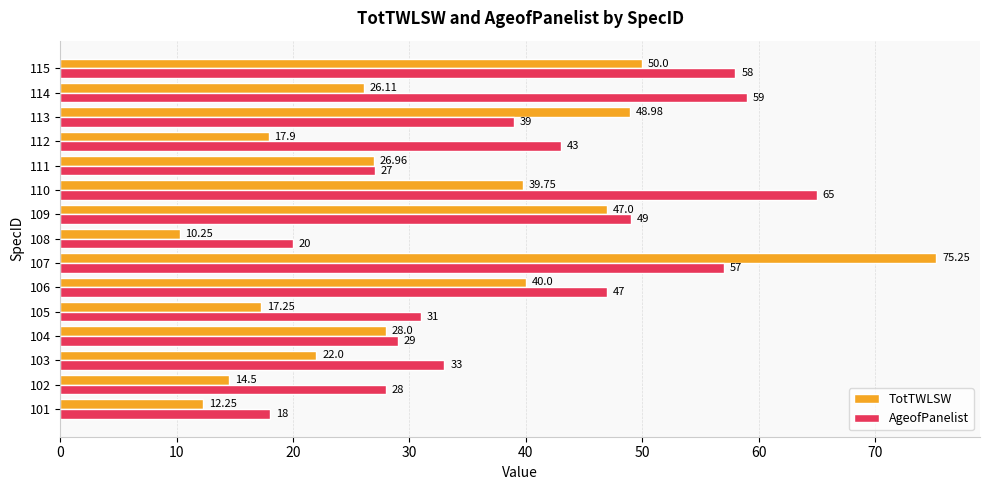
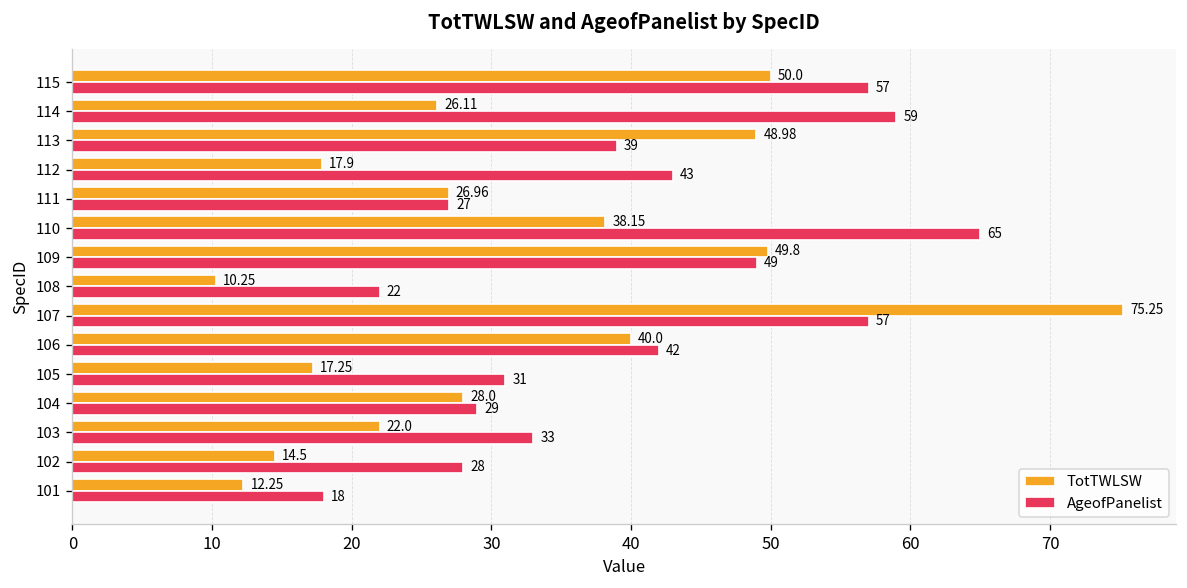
AgeofPanelist, 115: 58 -> 57
TotTWLSW, 110: 39.75 -> 38.15
TotTWLSW, 109: 47.0 -> 49.8
AgeofPanelist, 108: 20 -> 22
AgeofPanelist, 106: 47 -> 42
